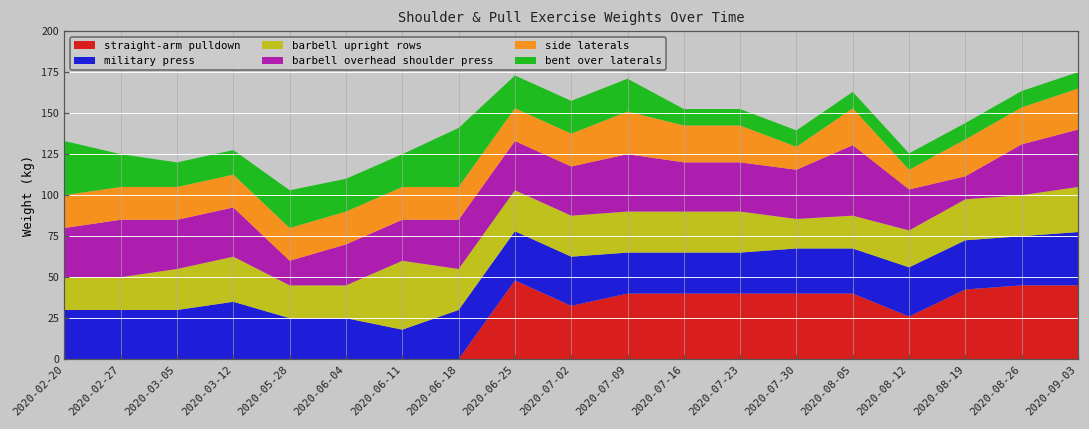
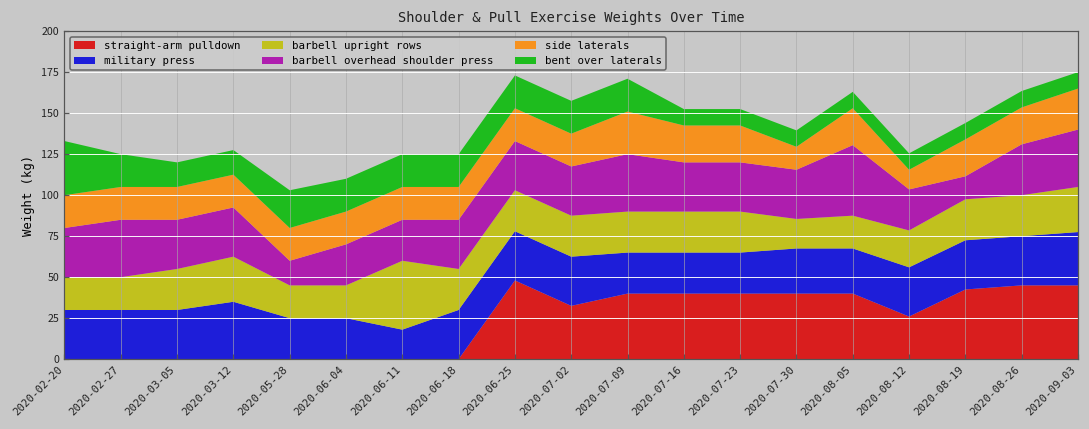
bent over laterals, 2020-06-18: 36 -> 20
